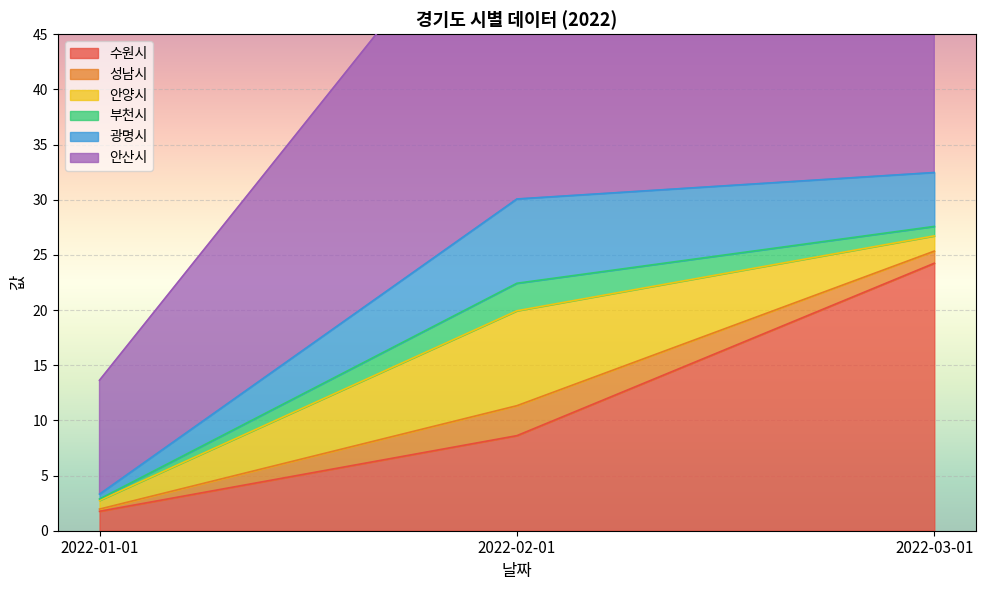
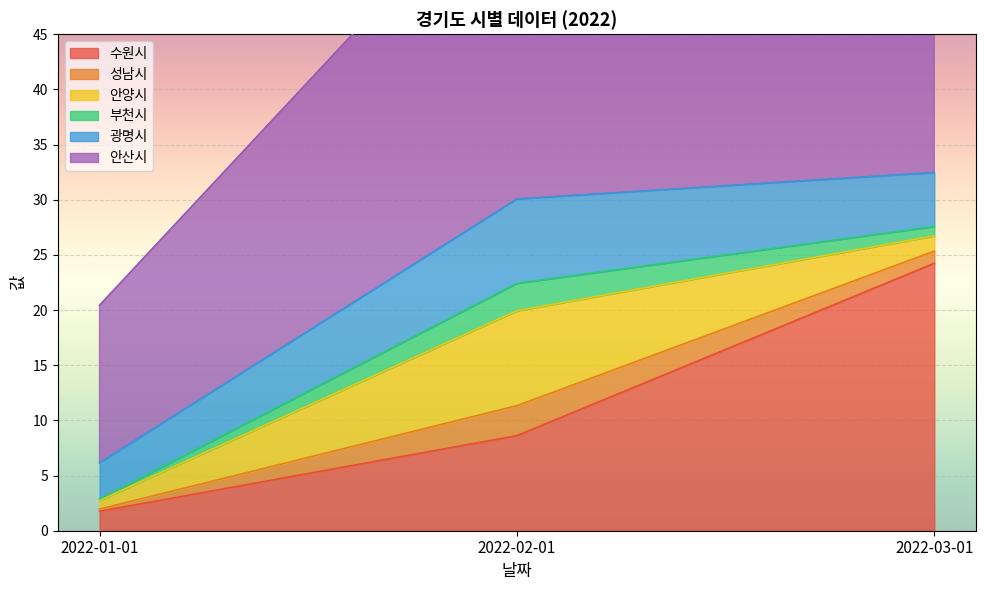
광명시, 2022-01-01: 0.4 -> 3.3
안산시, 2022-01-01: 10.3 -> 14.3
